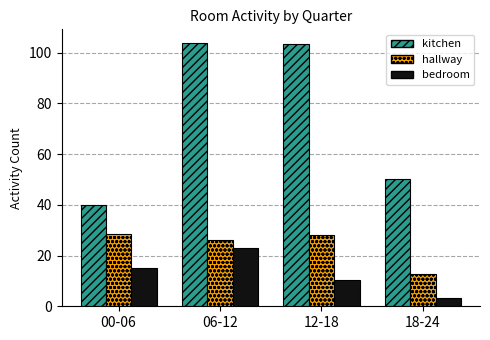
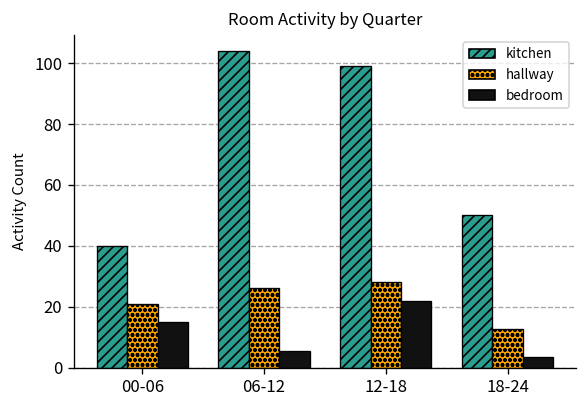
hallway, 00-06: 29 -> 21
bedroom, 06-12: 23 -> 6
kitchen, 12-18: 103 -> 99
bedroom, 12-18: 10 -> 22
